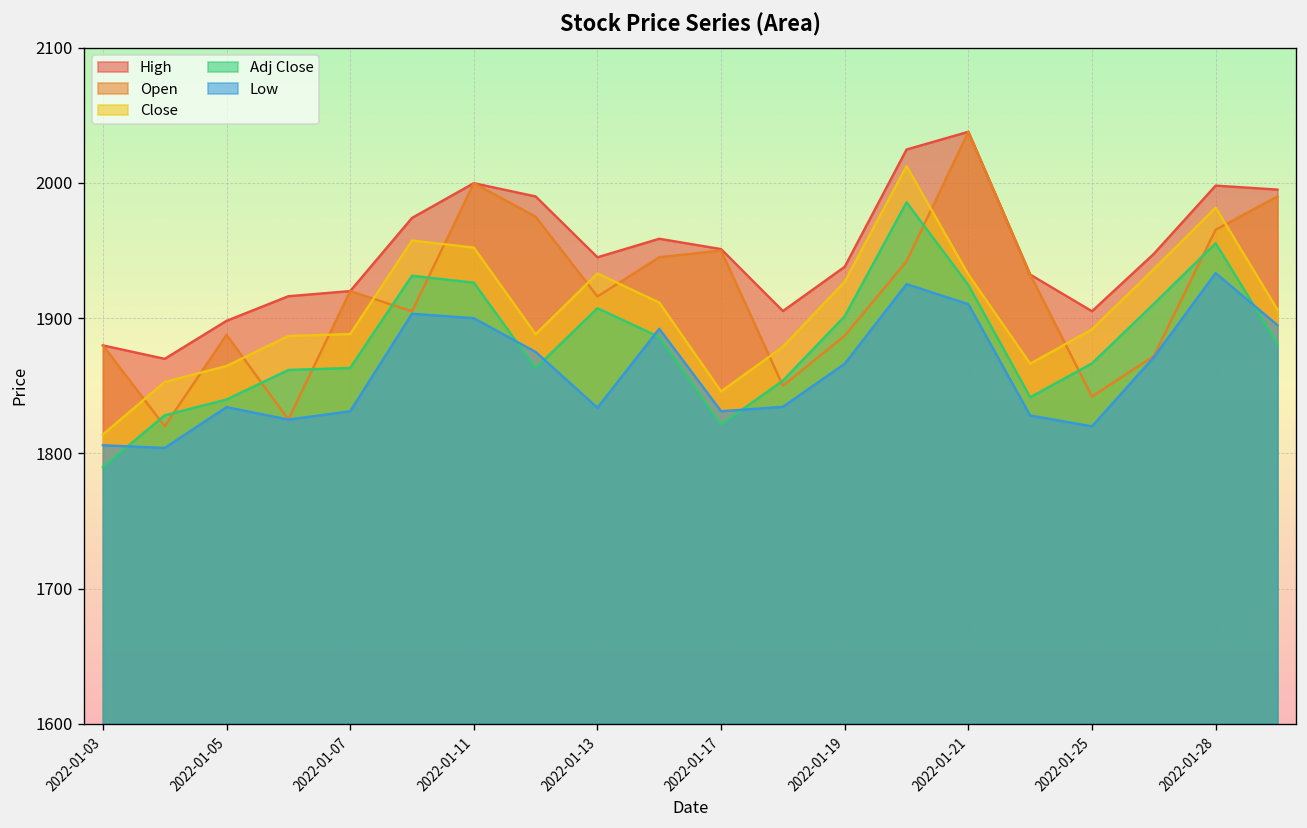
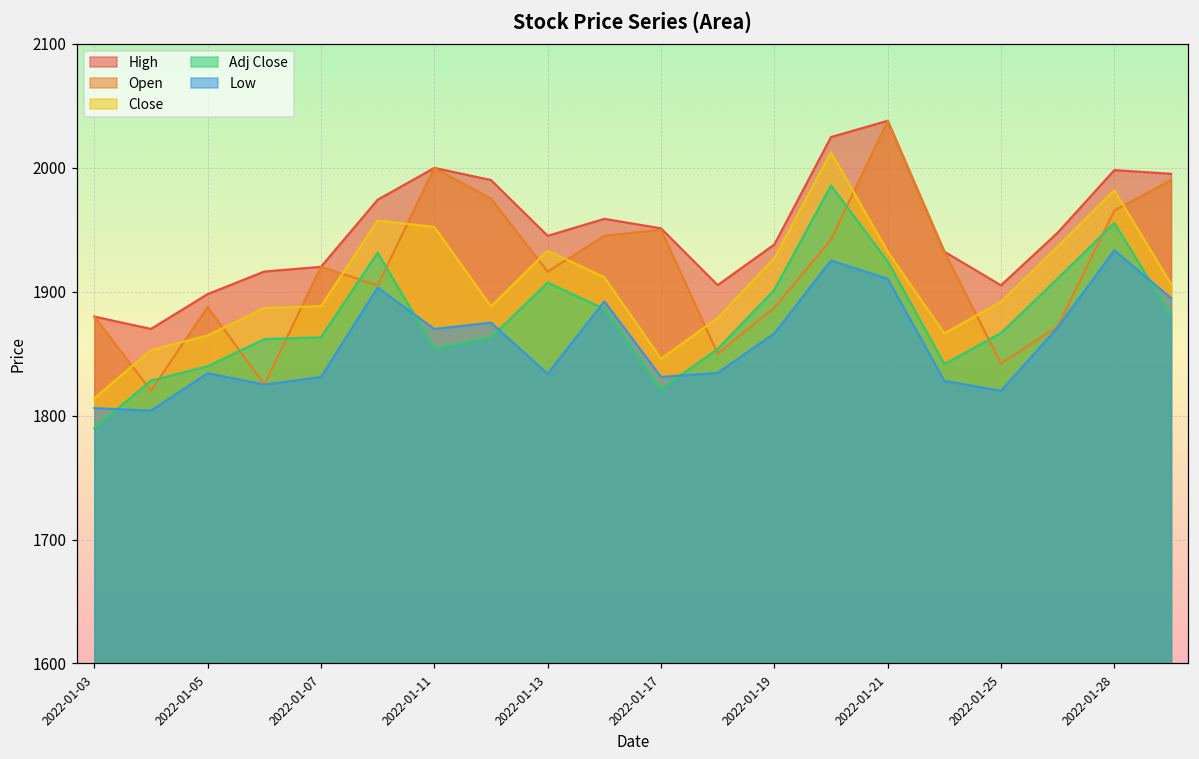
Adj Close, 2022-01-11: 1926 -> 1854
Low, 2022-01-11: 1900 -> 1870
